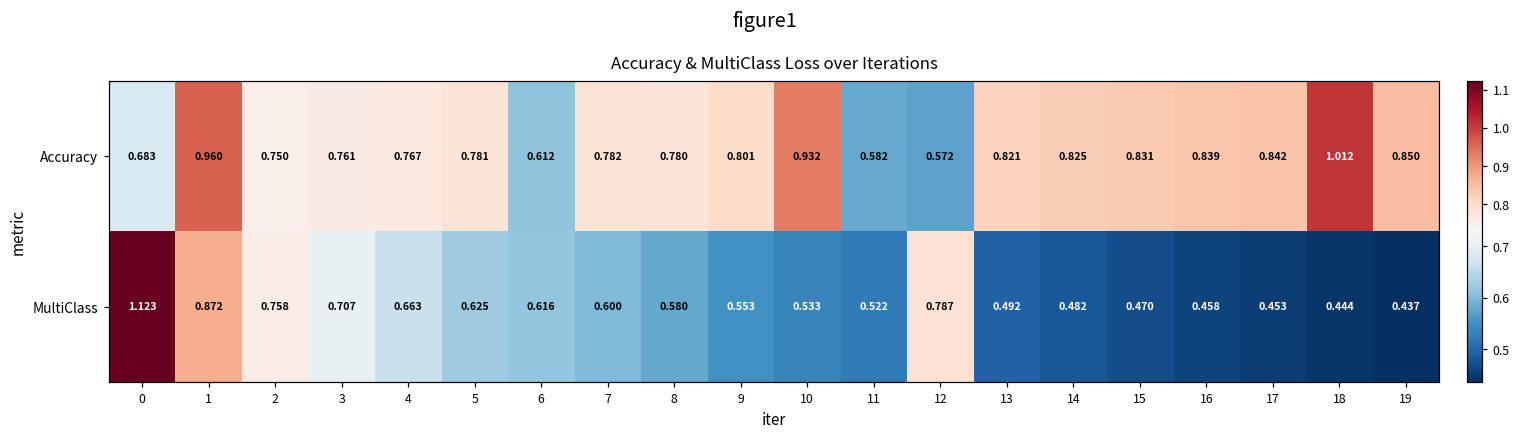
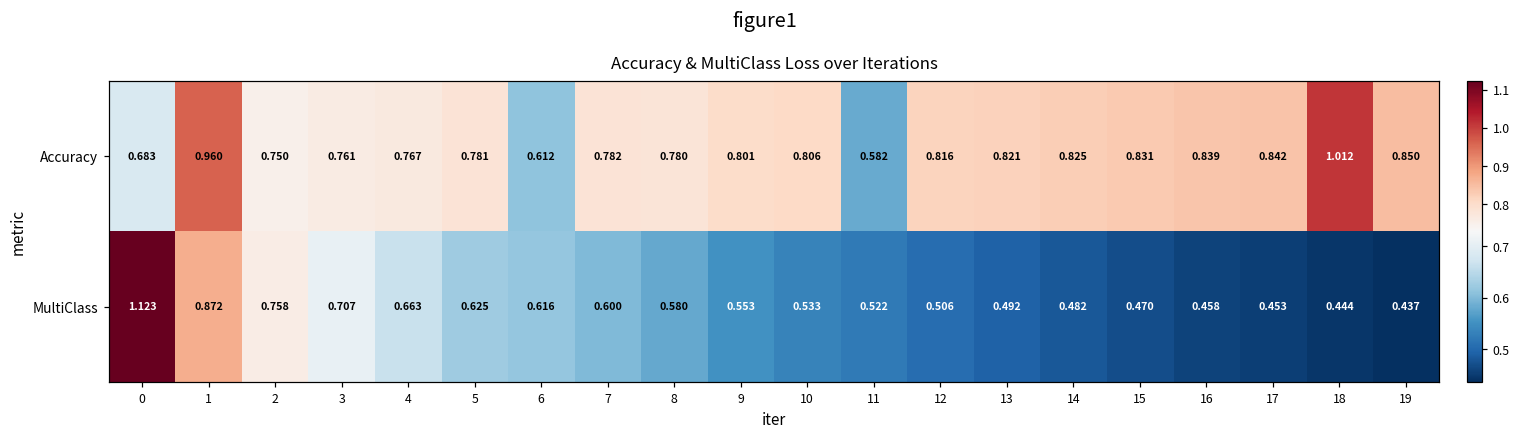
Accuracy, 10: 0.932 -> 0.806
Accuracy, 12: 0.572 -> 0.816
MultiClass, 12: 0.787 -> 0.506
